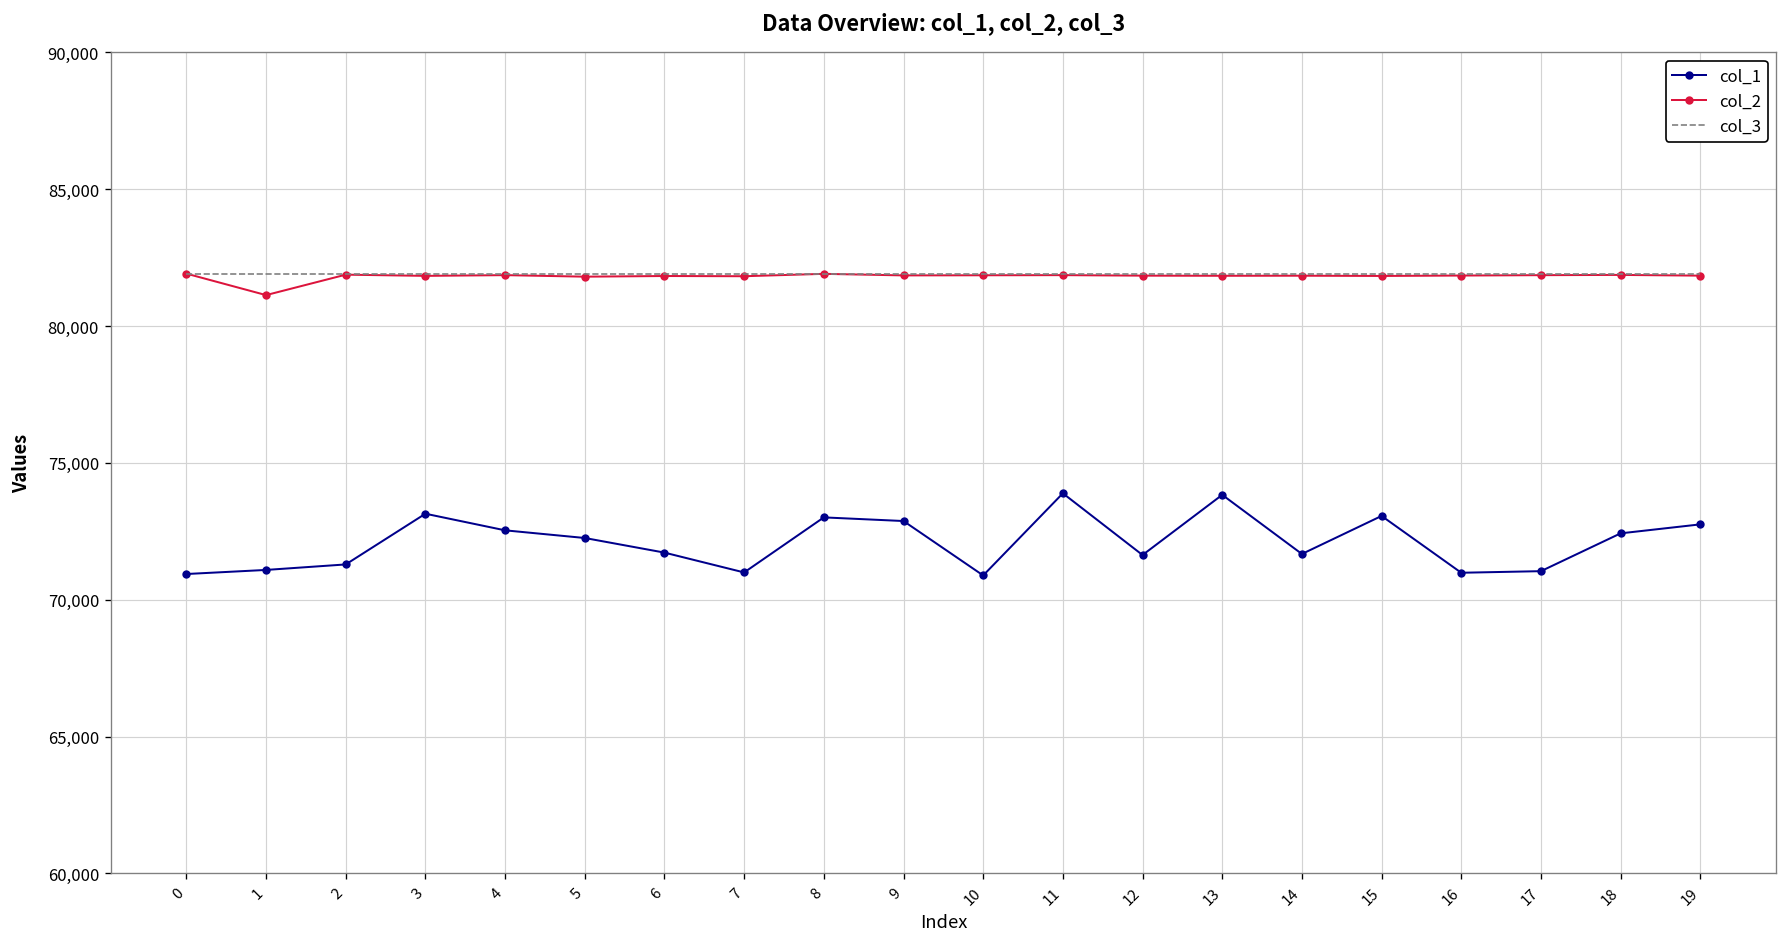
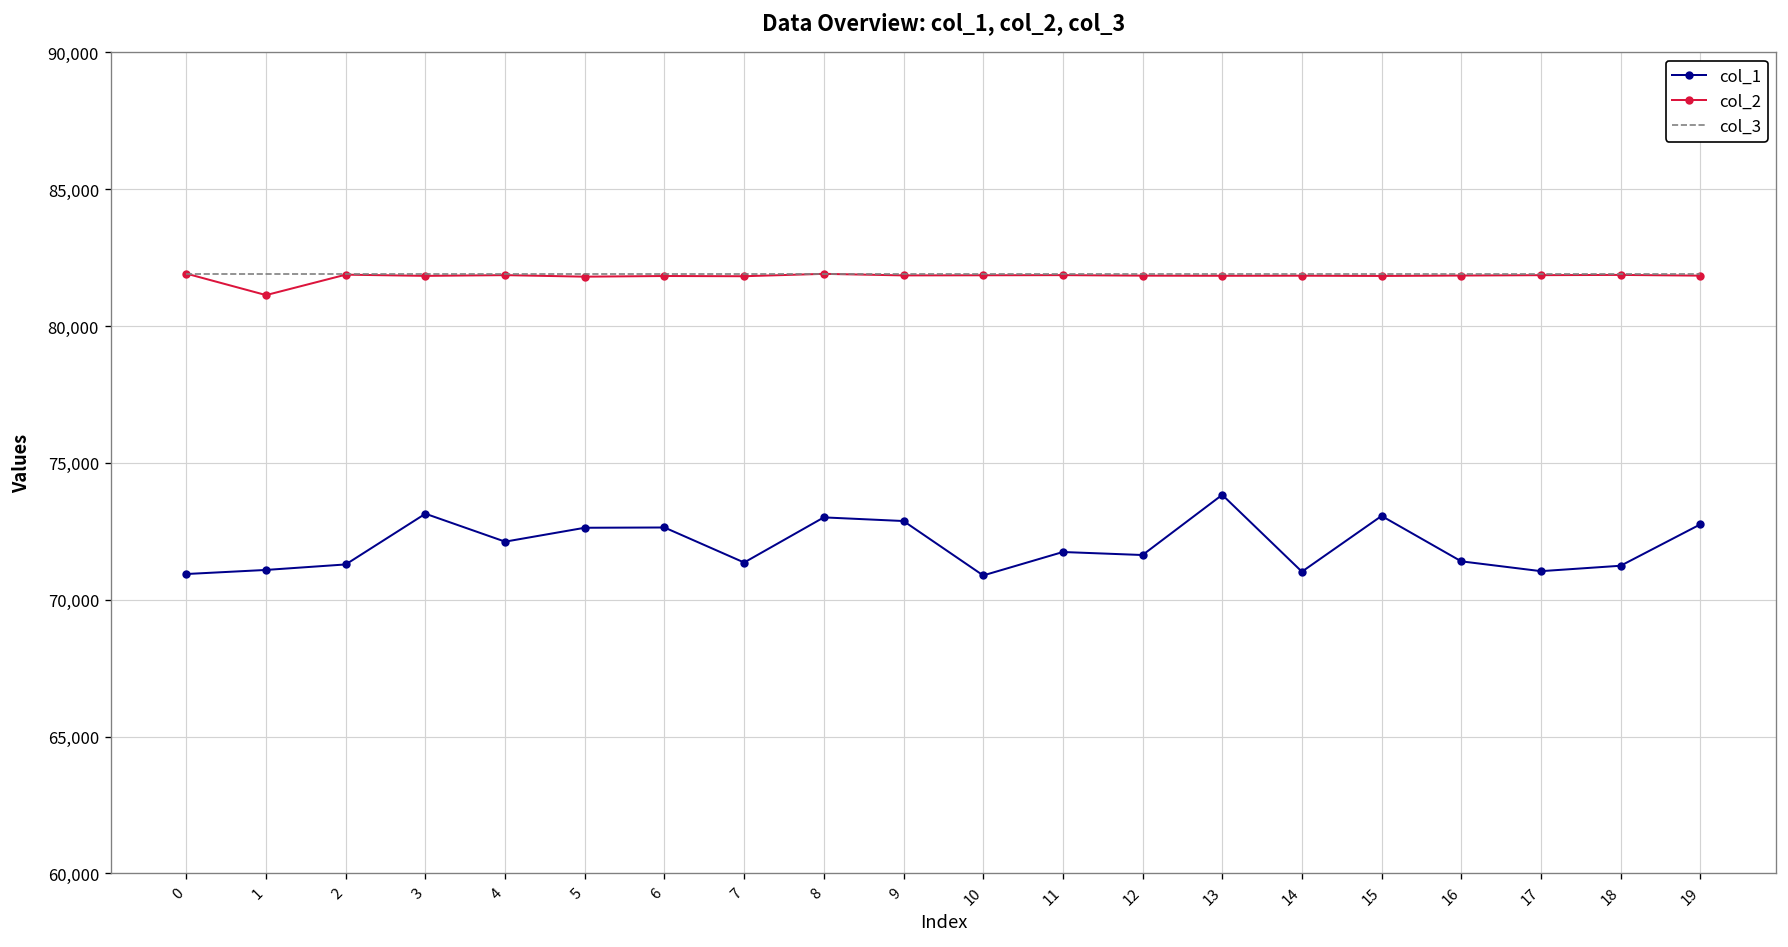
col_1, 4: 72,500 -> 72,100
col_1, 5: 72,300 -> 72,600
col_1, 6: 71,700 -> 72,600
col_1, 7: 71,000 -> 71,400
col_1, 11: 73,900 -> 71,700
col_1, 14: 71,700 -> 71,000
col_1, 16: 71,000 -> 71,400
col_1, 18: 72,400 -> 71,200
